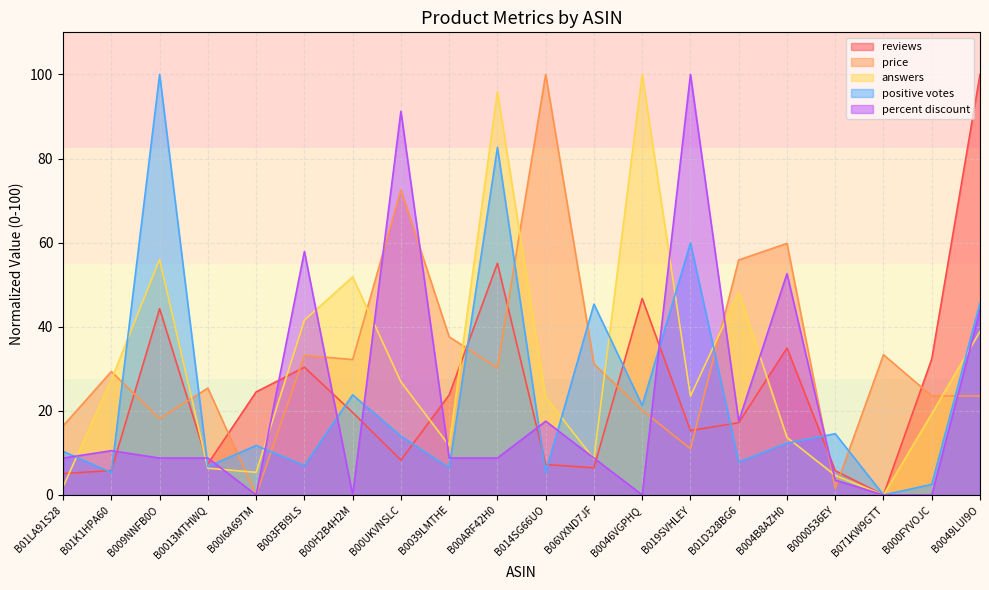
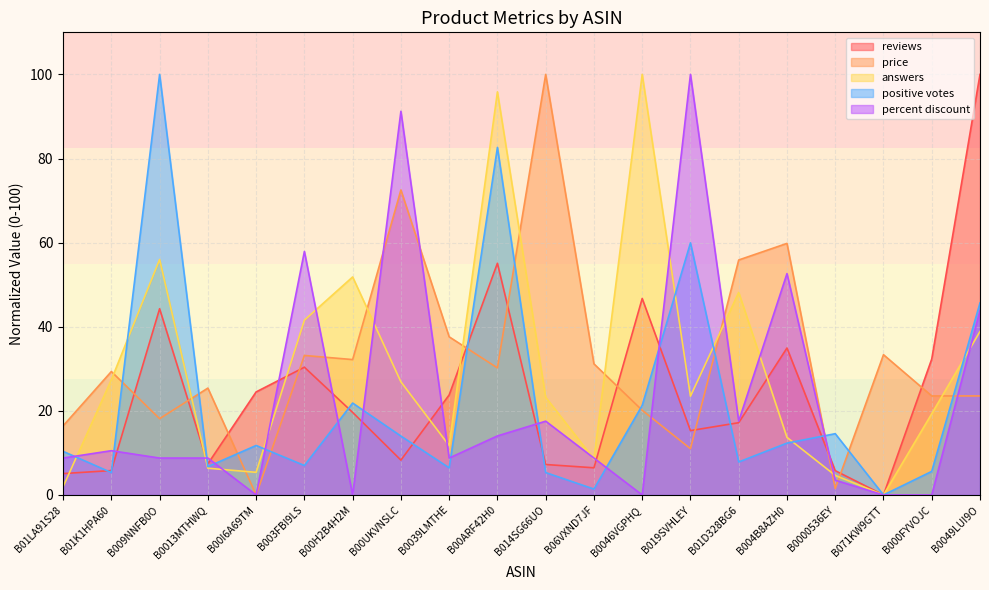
positive votes, B00H2B4H2M: 24 -> 22
percent discount, B00ARF42H0: 9 -> 14
positive votes, B06VXND7JF: 45 -> 1
positive votes, B000FYVOJC: 3 -> 6
